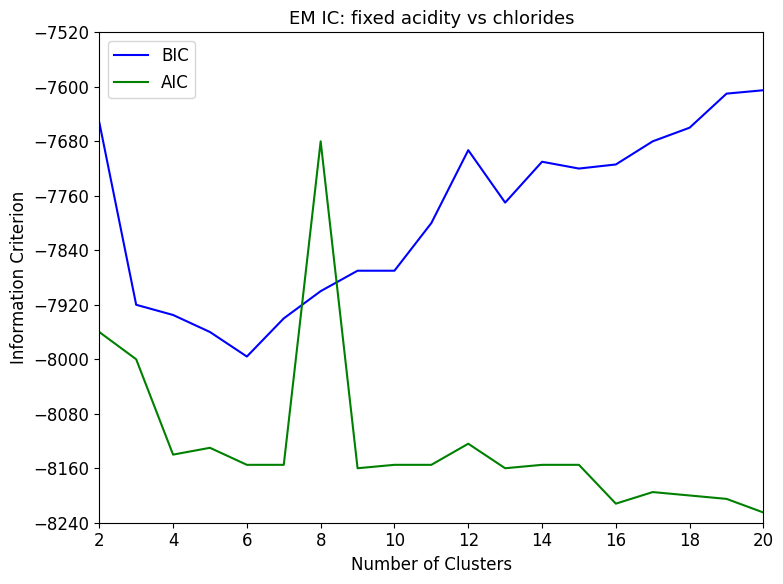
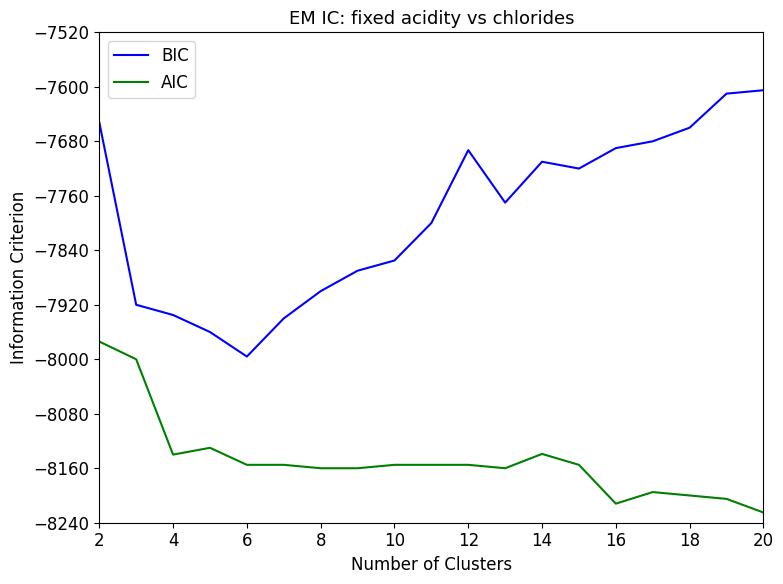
AIC, 2: -7960 -> -7970
AIC, 8: -7680 -> -8160
BIC, 10: -7870 -> -7860
AIC, 12: -8120 -> -8160
AIC, 14: -8160 -> -8140
BIC, 16: -7710 -> -7690
